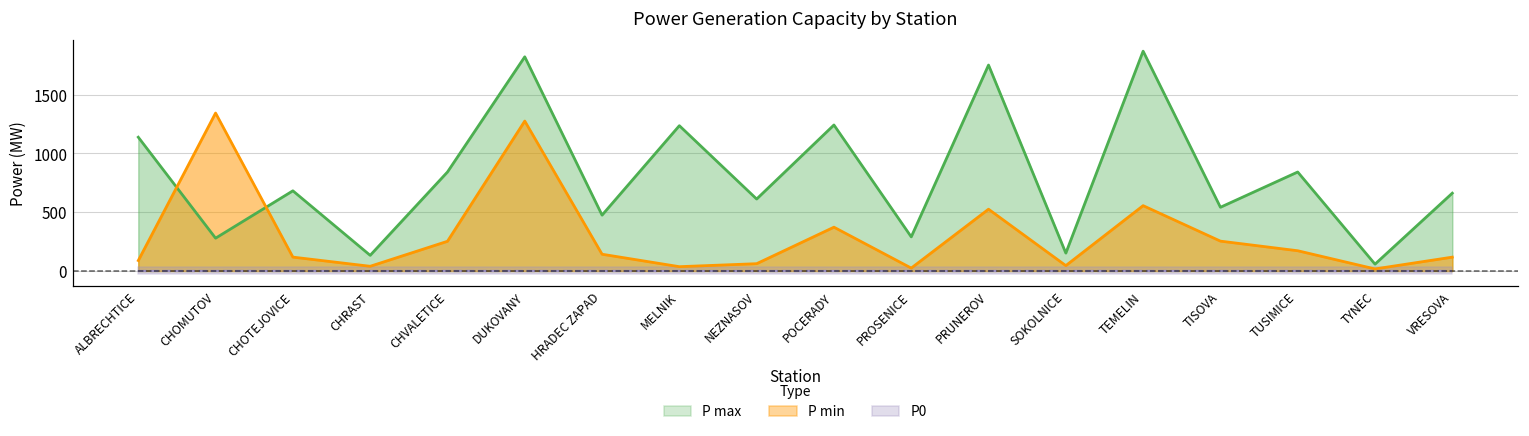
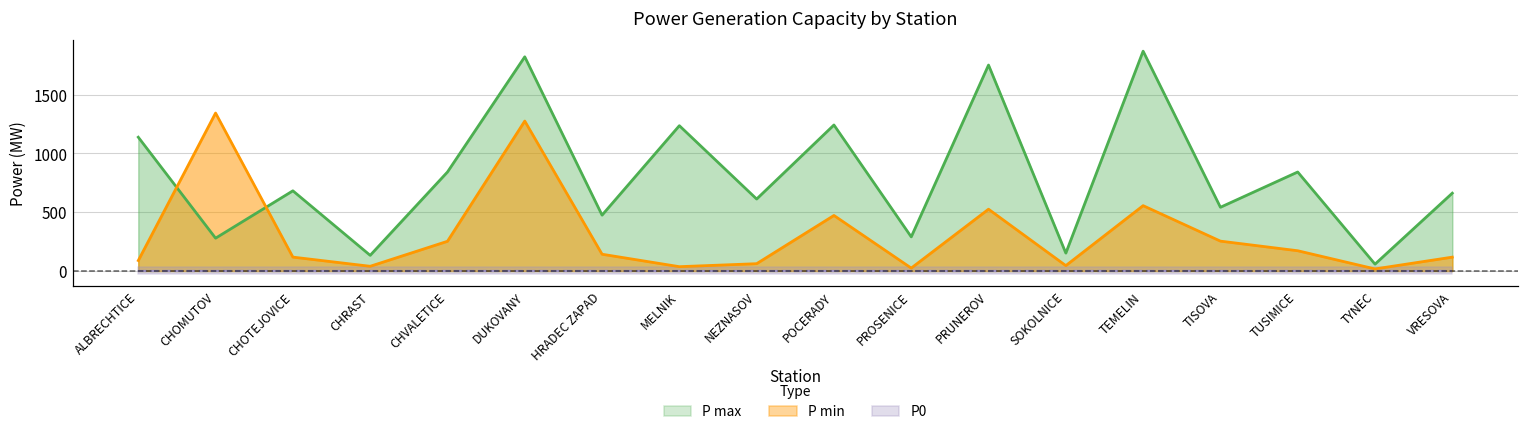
P min, POCERADY: 370 -> 470
